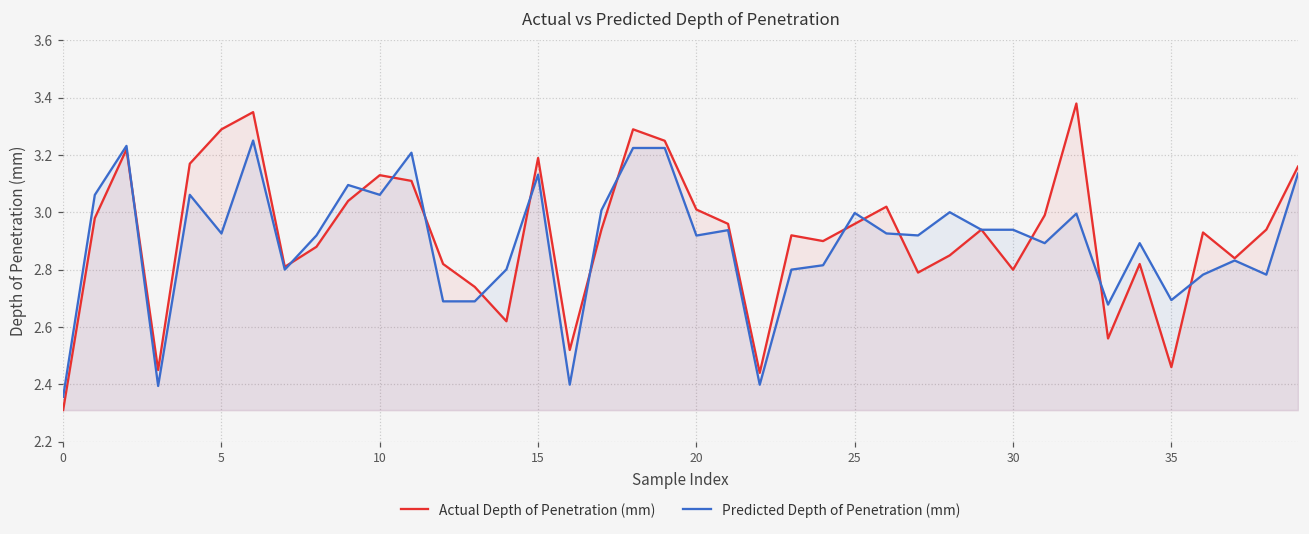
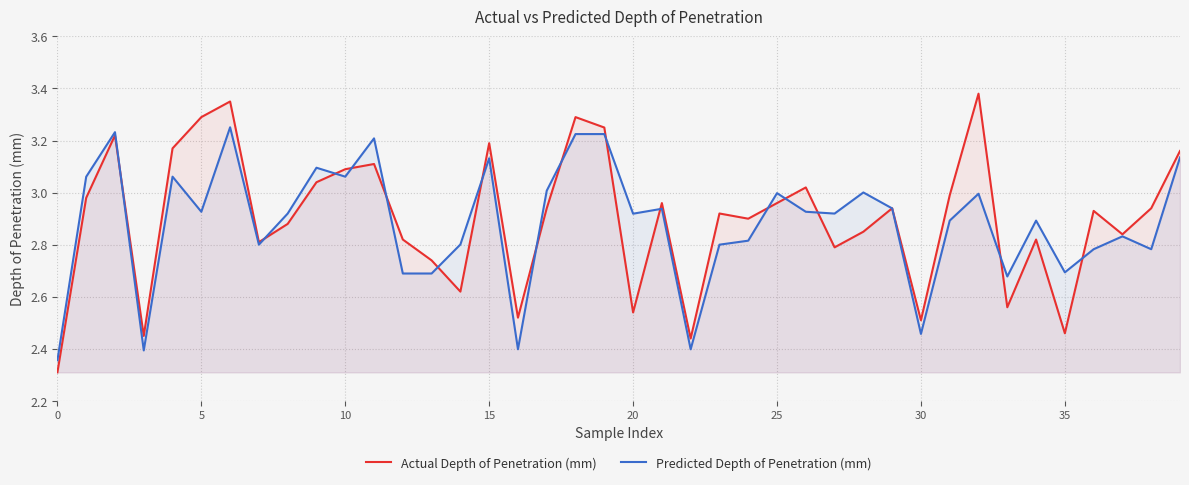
Actual Depth of Penetration (mm), 10: 3.13 -> 3.09
Actual Depth of Penetration (mm), 20: 3.01 -> 2.54
Actual Depth of Penetration (mm), 30: 2.80 -> 2.51
Predicted Depth of Penetration (mm), 30: 2.94 -> 2.46
